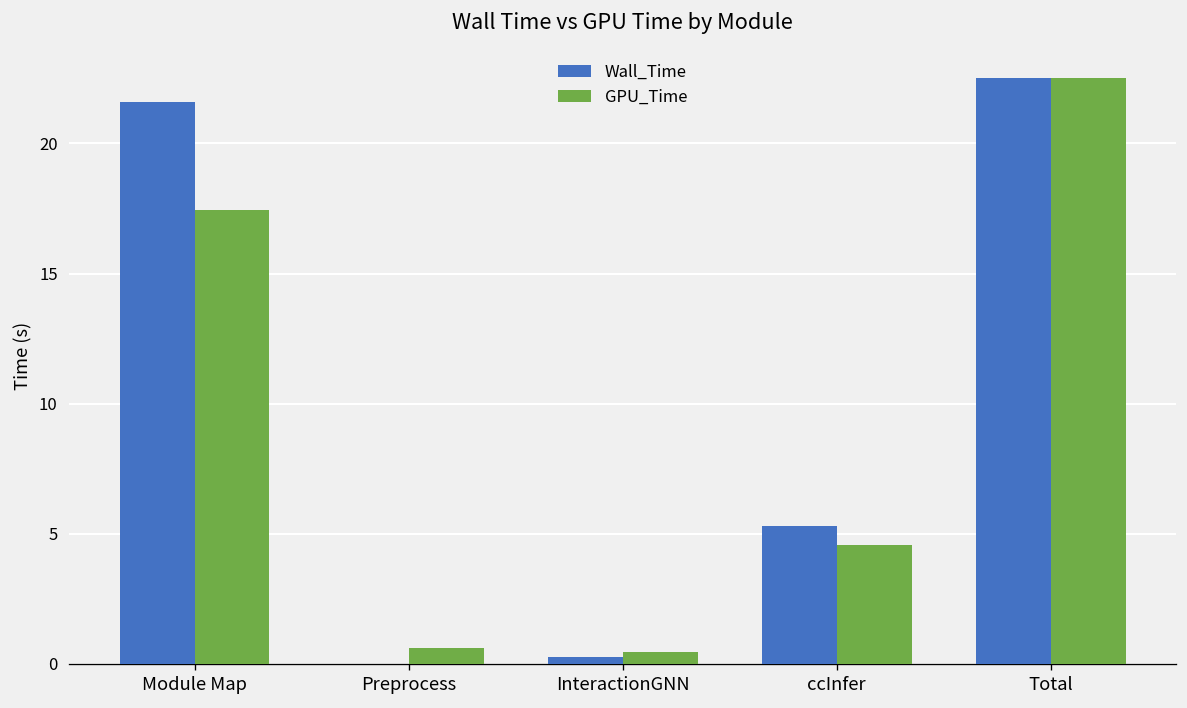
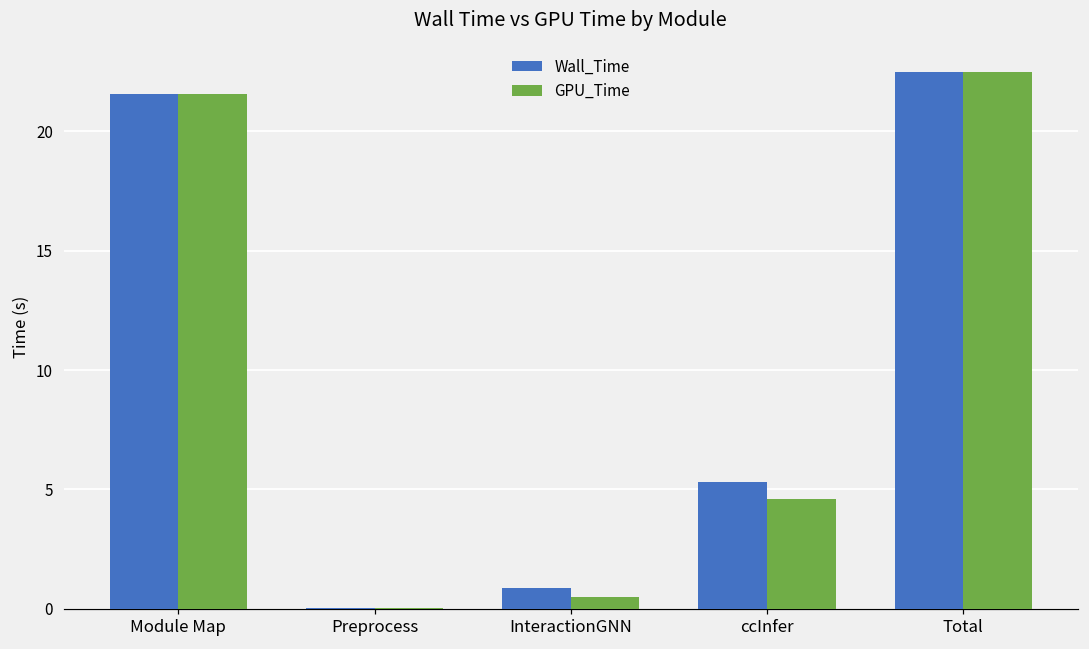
GPU_Time, Module Map: 17.5 -> 21.6
GPU_Time, Preprocess: 0.6 -> 0.0
Wall_Time, InteractionGNN: 0.3 -> 0.9
